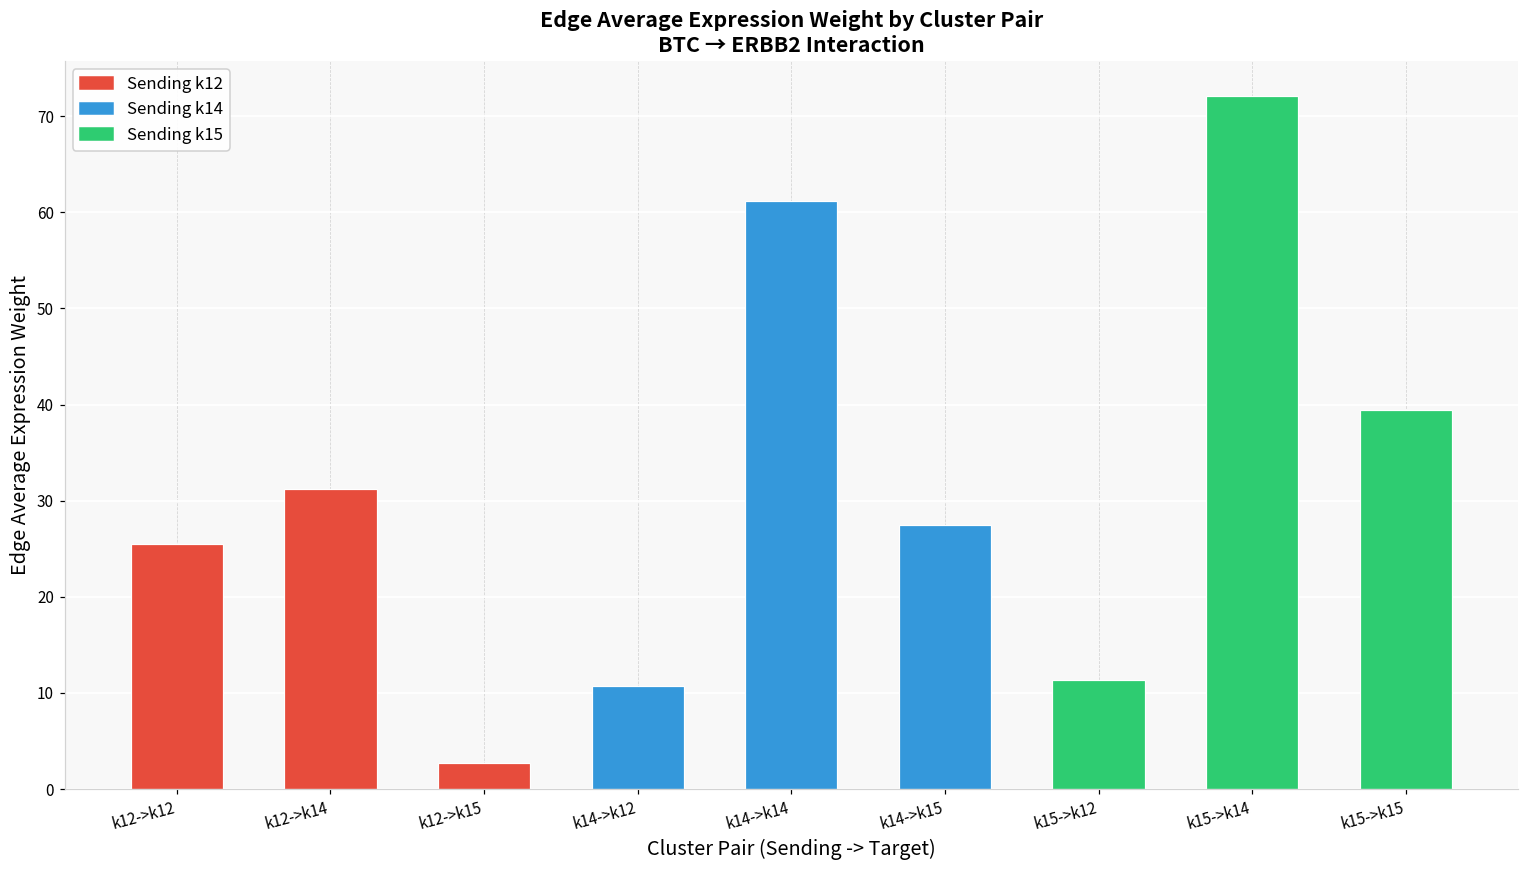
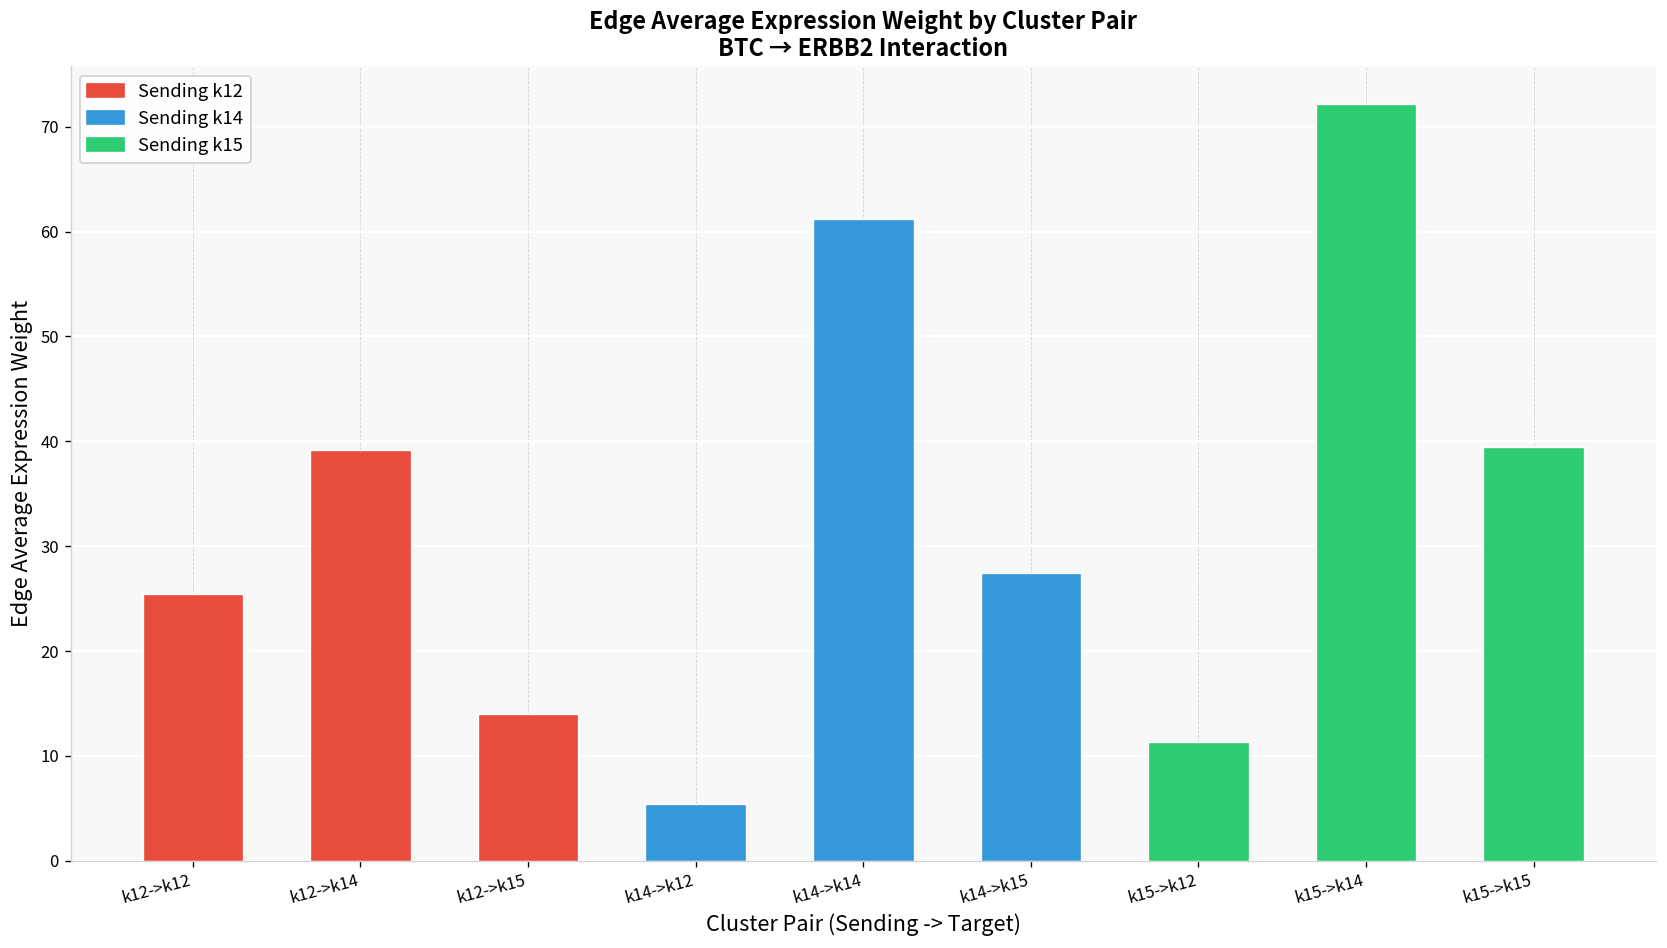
k12->k14: 31 -> 39
k12->k15: 3 -> 14
k14->k12: 11 -> 5
